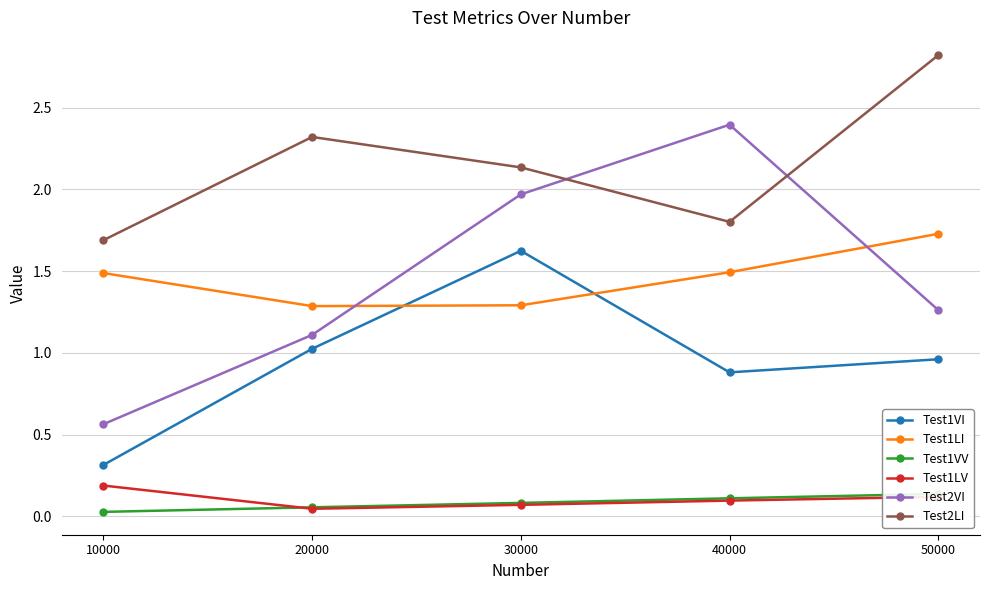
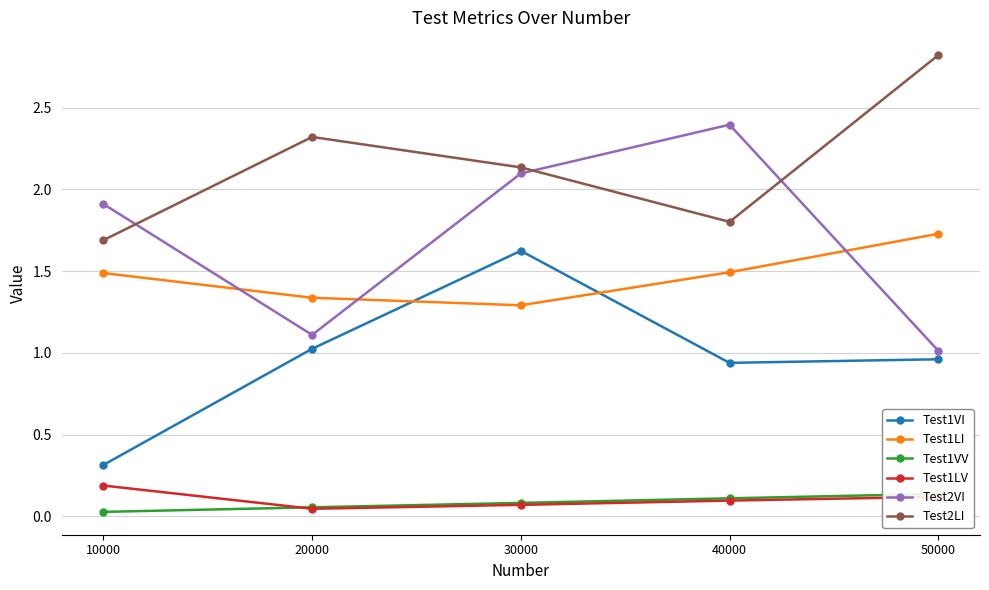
Test2VI, 10000: 0.56 -> 1.91
Test1LI, 20000: 1.29 -> 1.34
Test2VI, 30000: 1.97 -> 2.10
Test1VI, 40000: 0.88 -> 0.94
Test2VI, 50000: 1.26 -> 1.01
